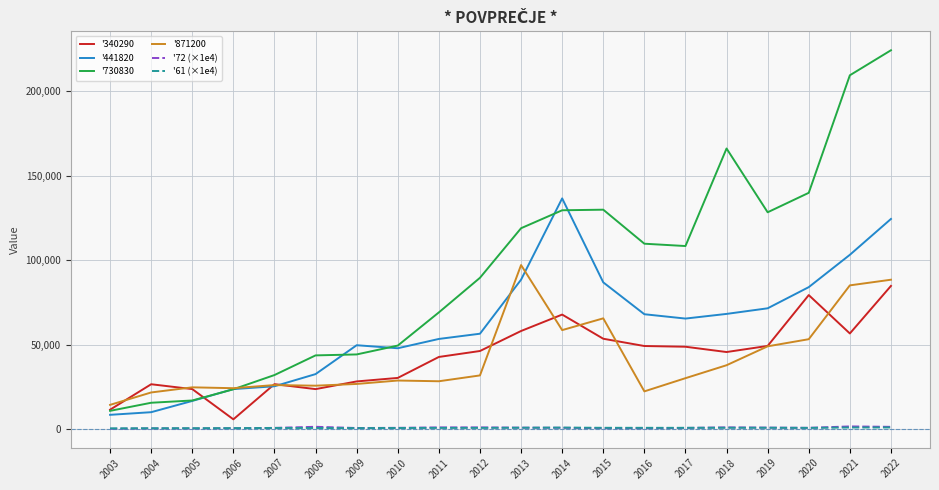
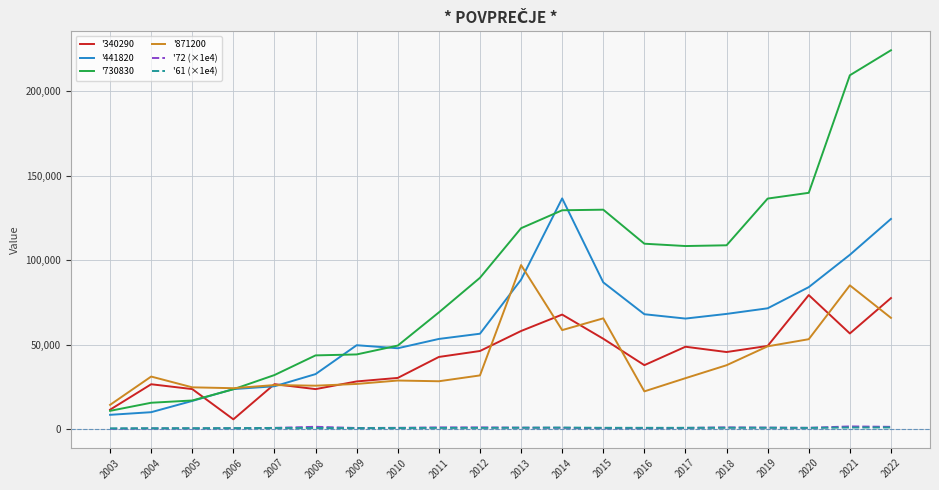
'871200, 2004: 22,000 -> 31,000
'340290, 2016: 49,000 -> 38,000
'730830, 2018: 166,000 -> 109,000
'730830, 2019: 128,000 -> 136,000
'340290, 2022: 85,000 -> 78,000
'871200, 2022: 88,000 -> 66,000
